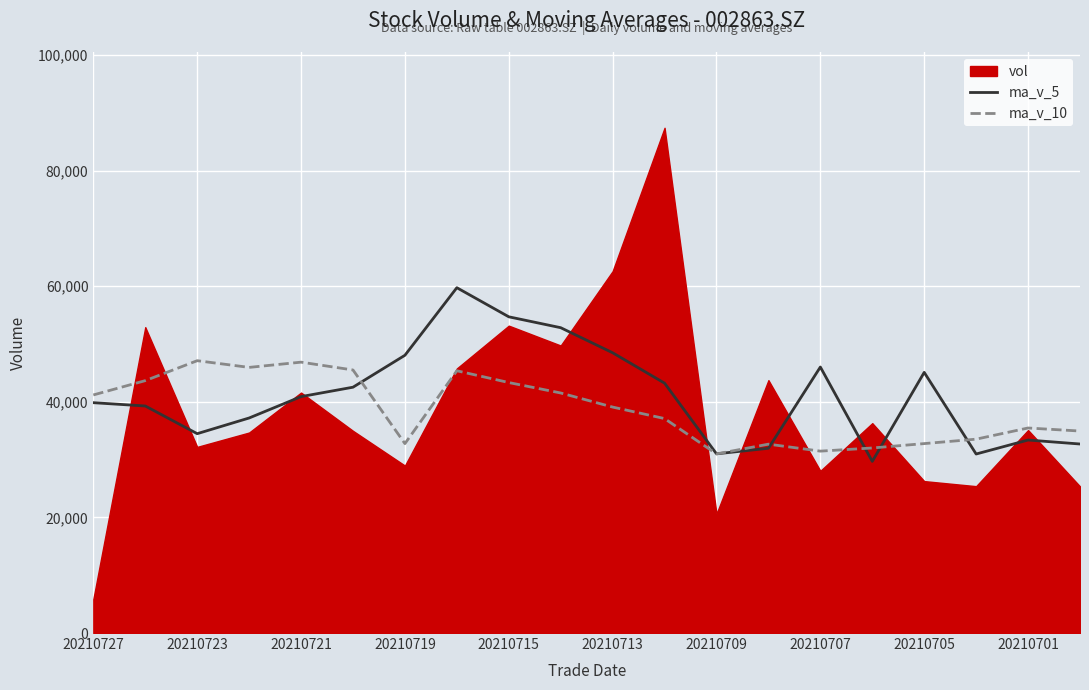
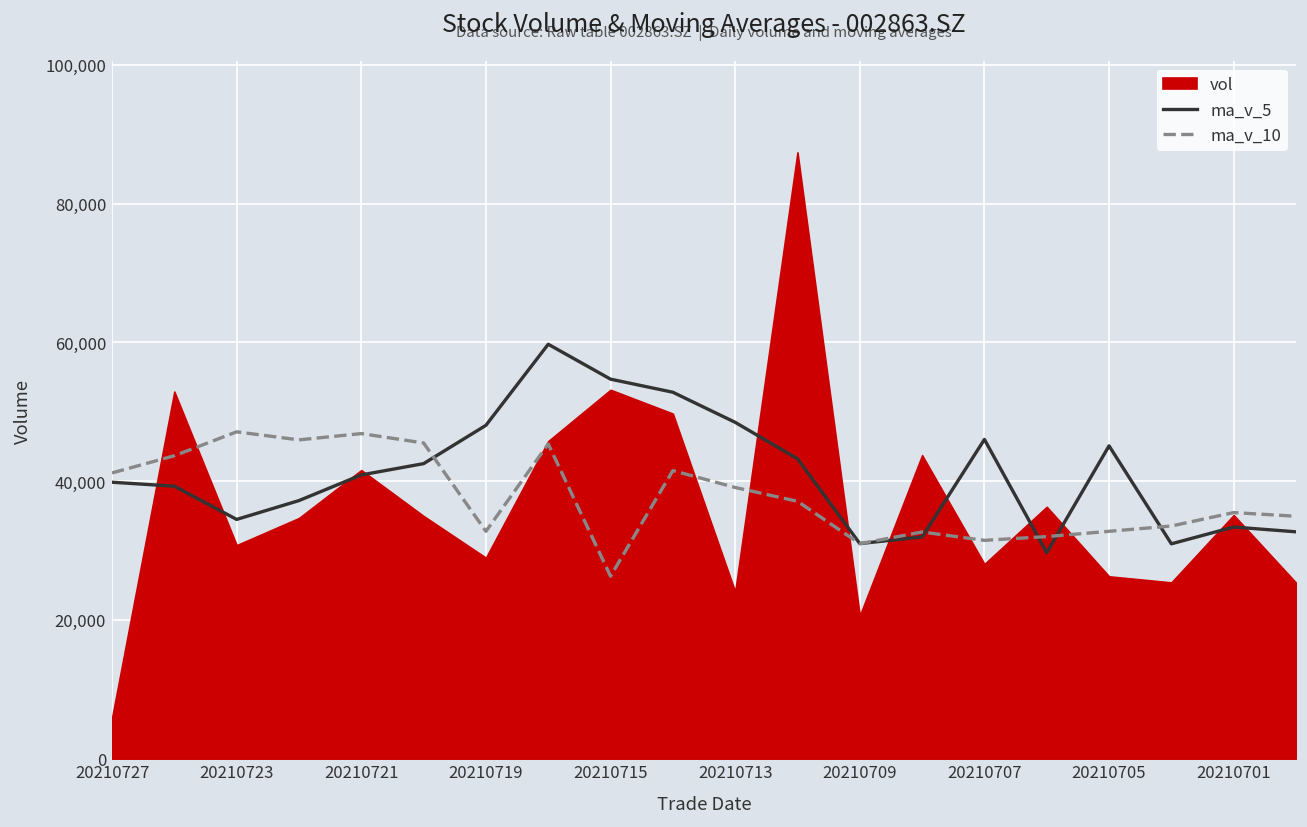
vol, 20210723: 32,000 -> 31,000
ma_v_10, 20210715: 43,000 -> 26,000
vol, 20210713: 63,000 -> 24,000
